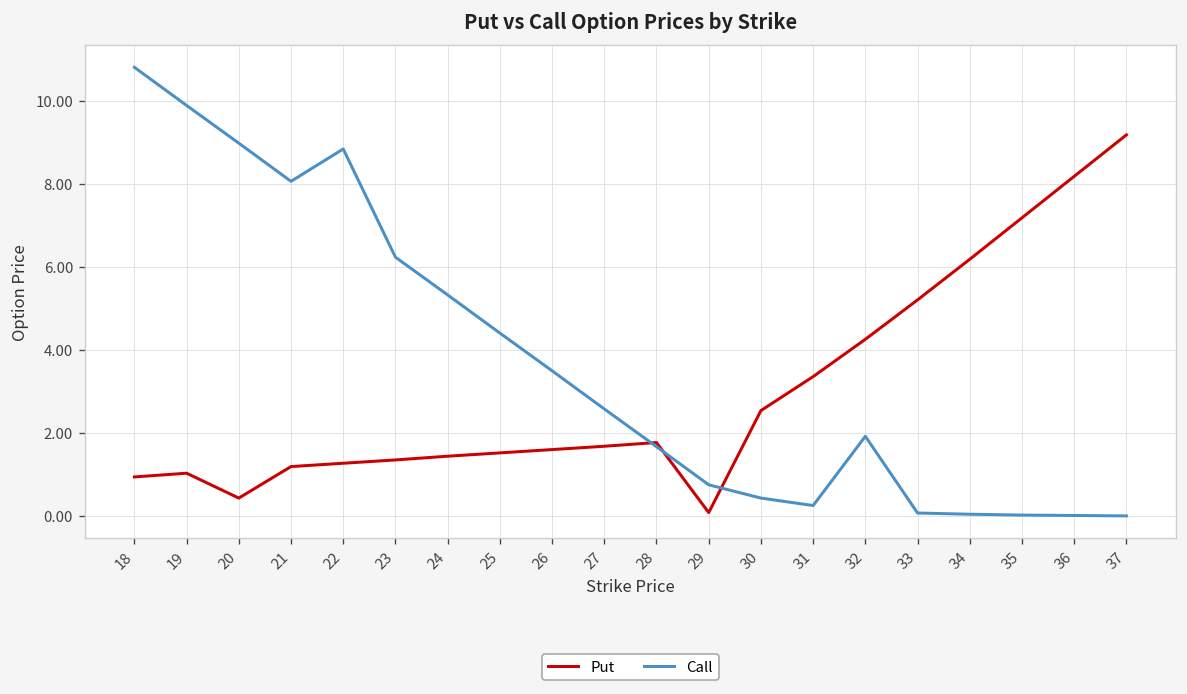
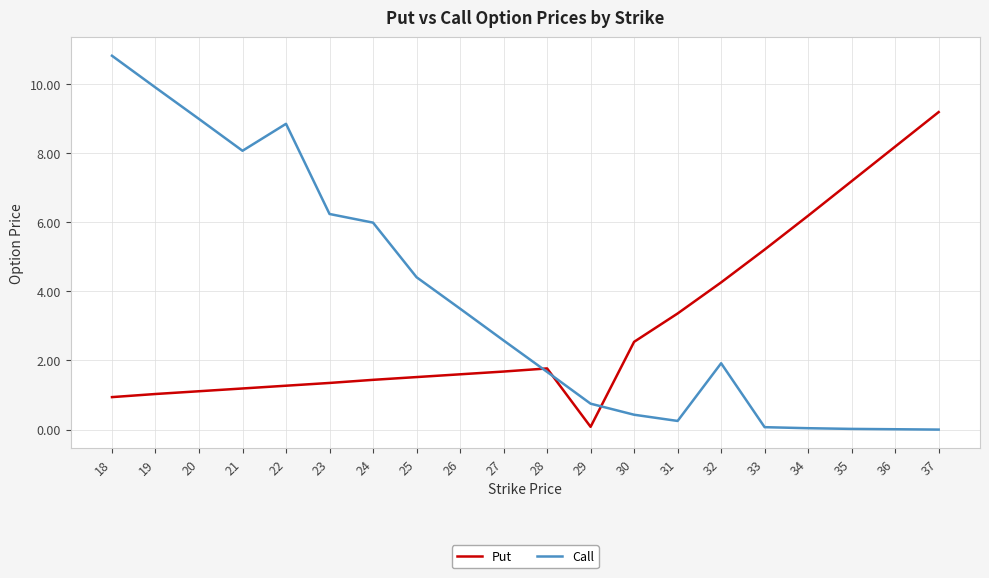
Put, 20: 0.4 -> 1.1
Call, 24: 5.3 -> 6.0
